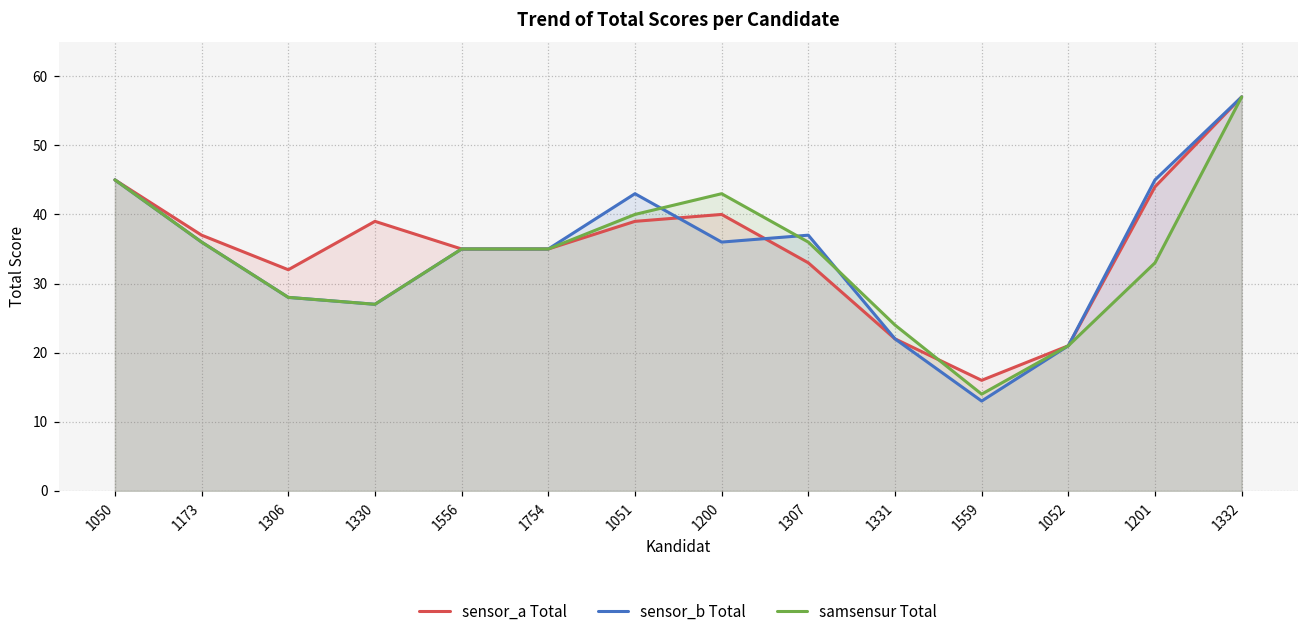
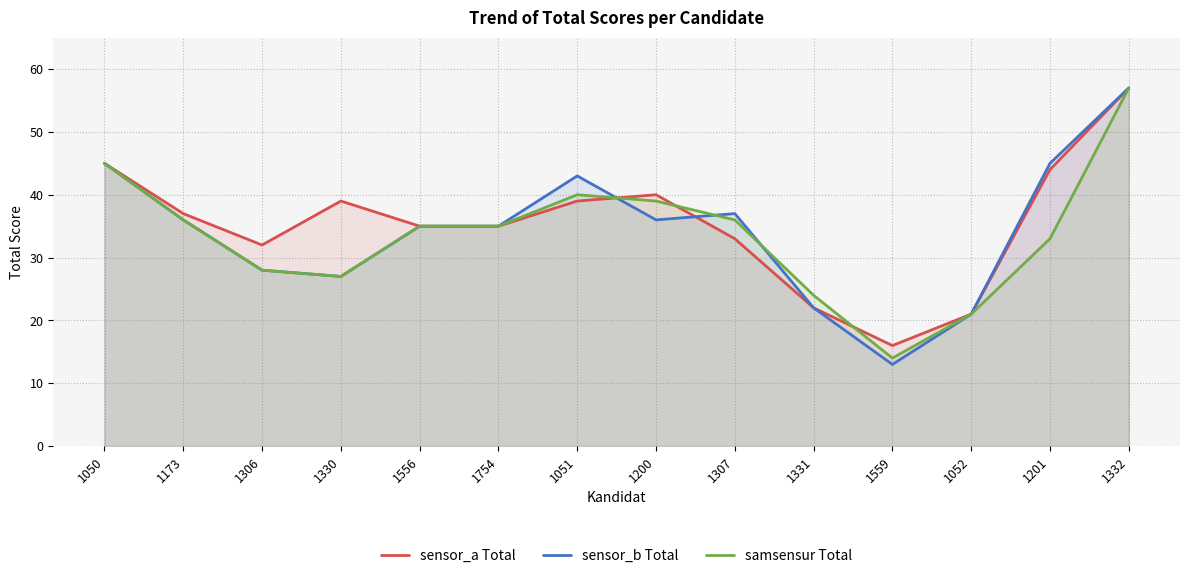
samsensur Total, 1200: 43 -> 39
